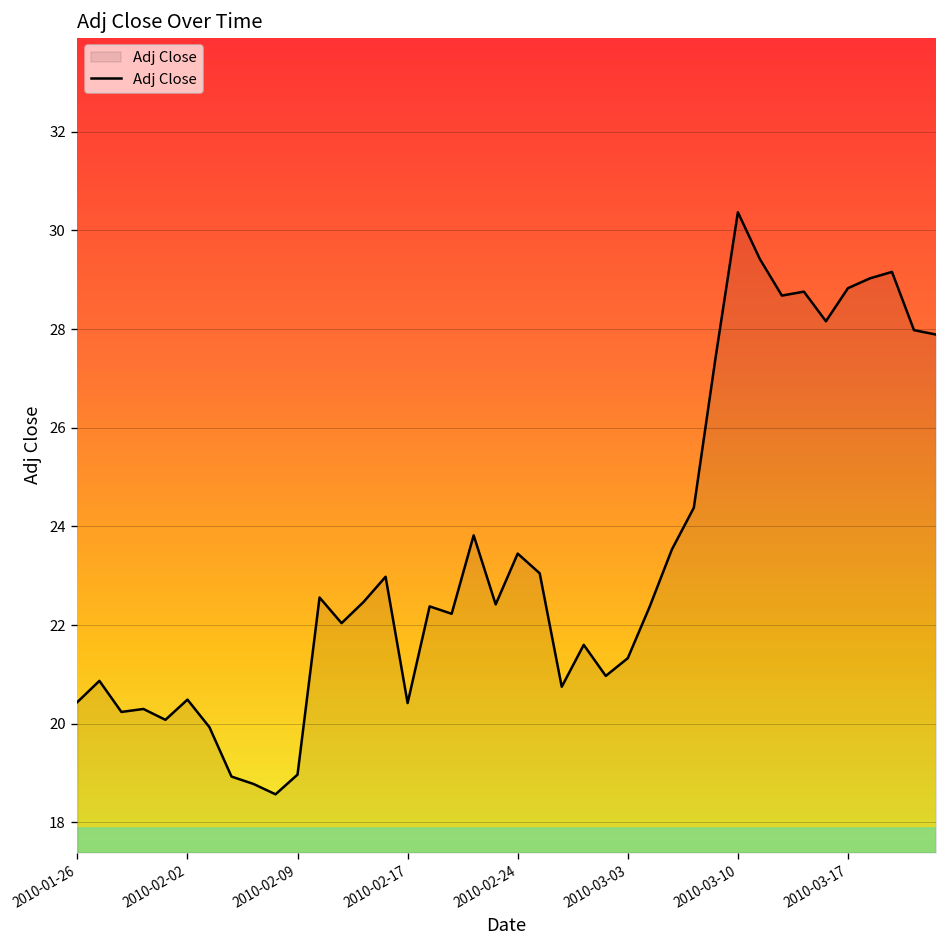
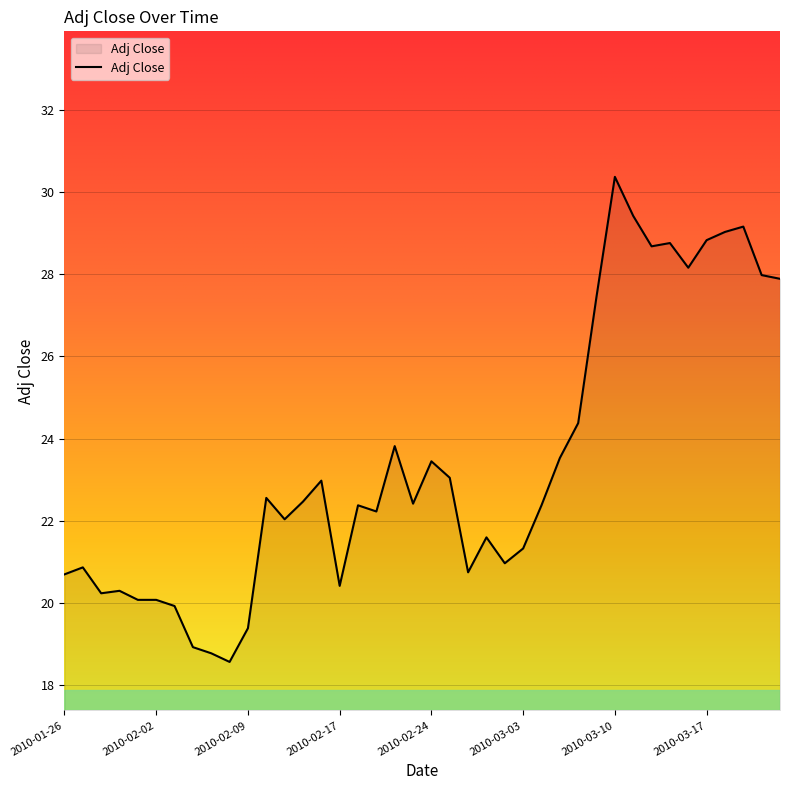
2010-01-26: 20.4 -> 20.7
2010-02-02: 20.5 -> 20.1
2010-02-09: 19.0 -> 19.4
